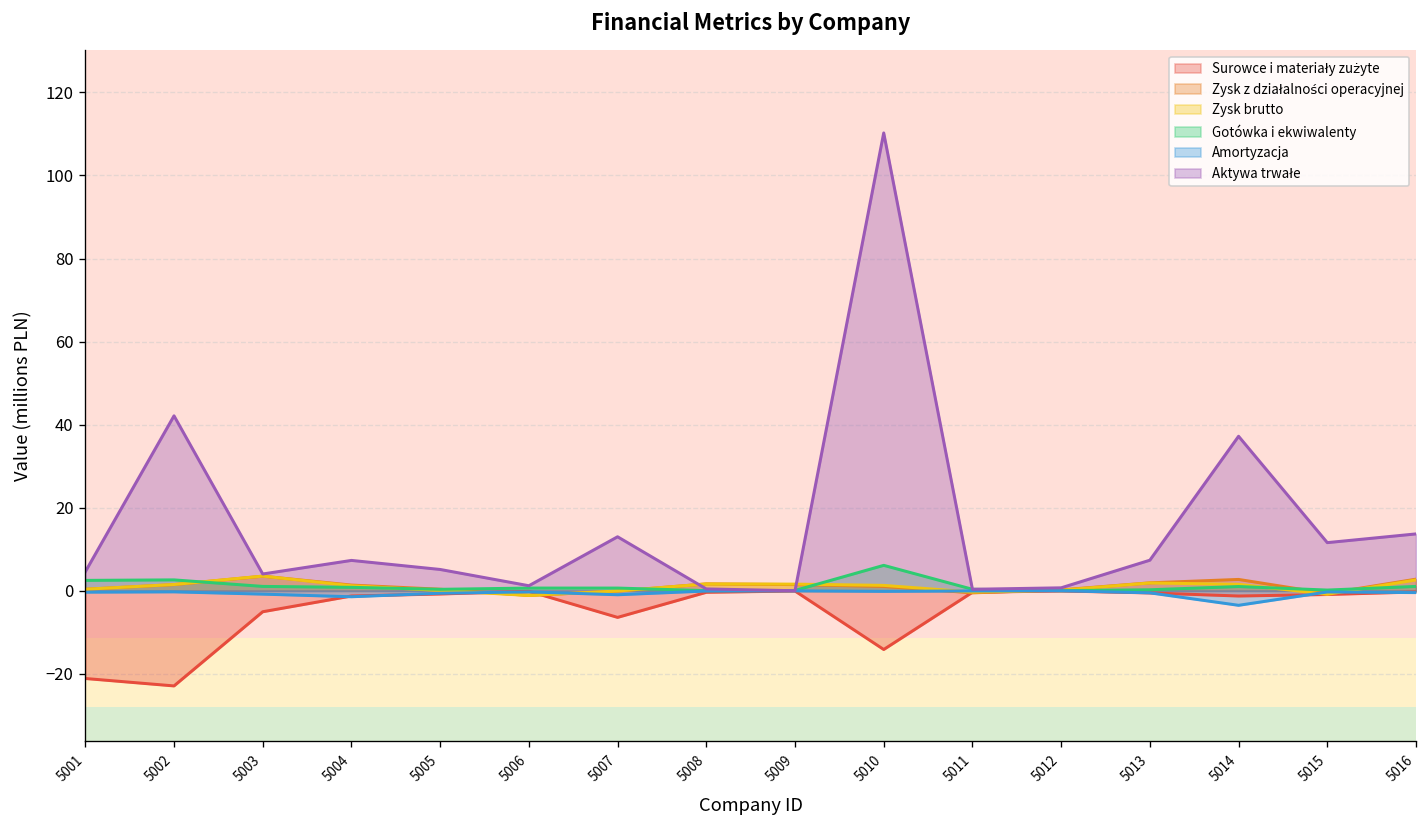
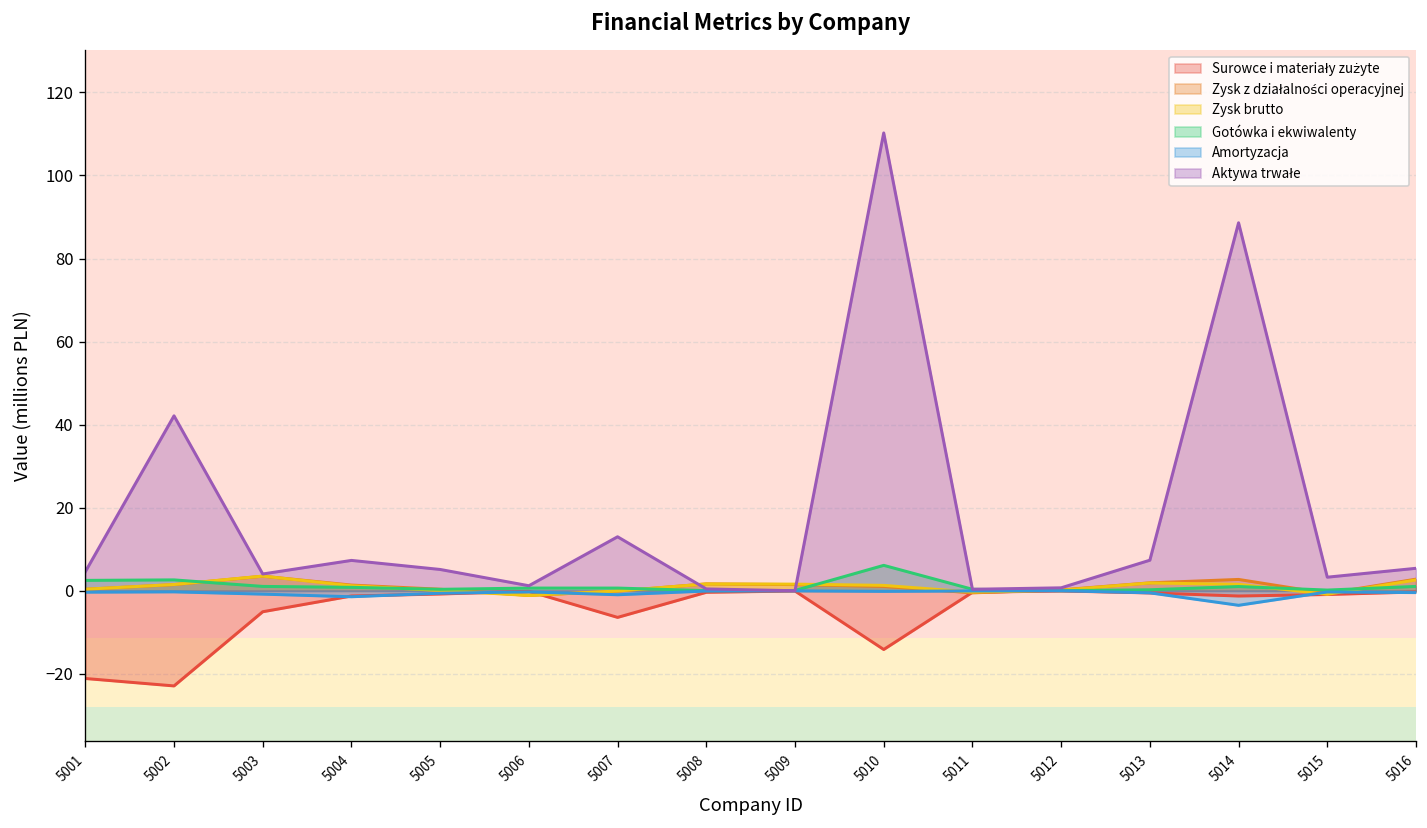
Aktywa trwałe, 5014: 37 -> 89
Aktywa trwałe, 5015: 12 -> 3
Aktywa trwałe, 5016: 14 -> 5
